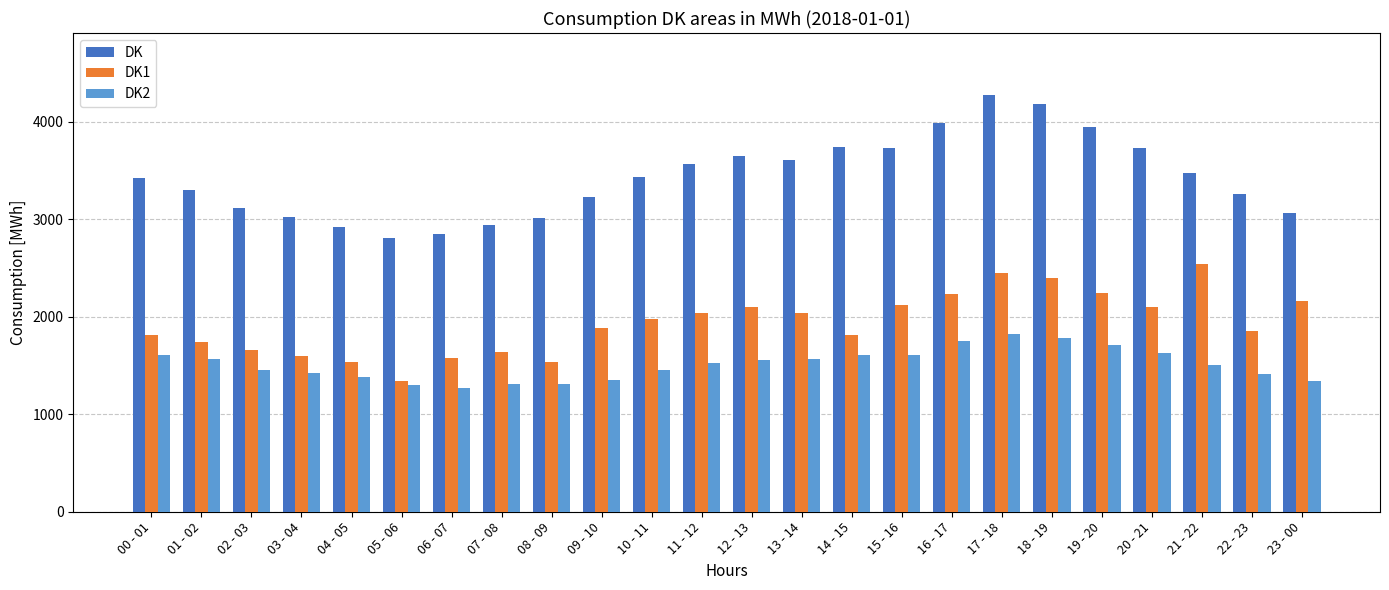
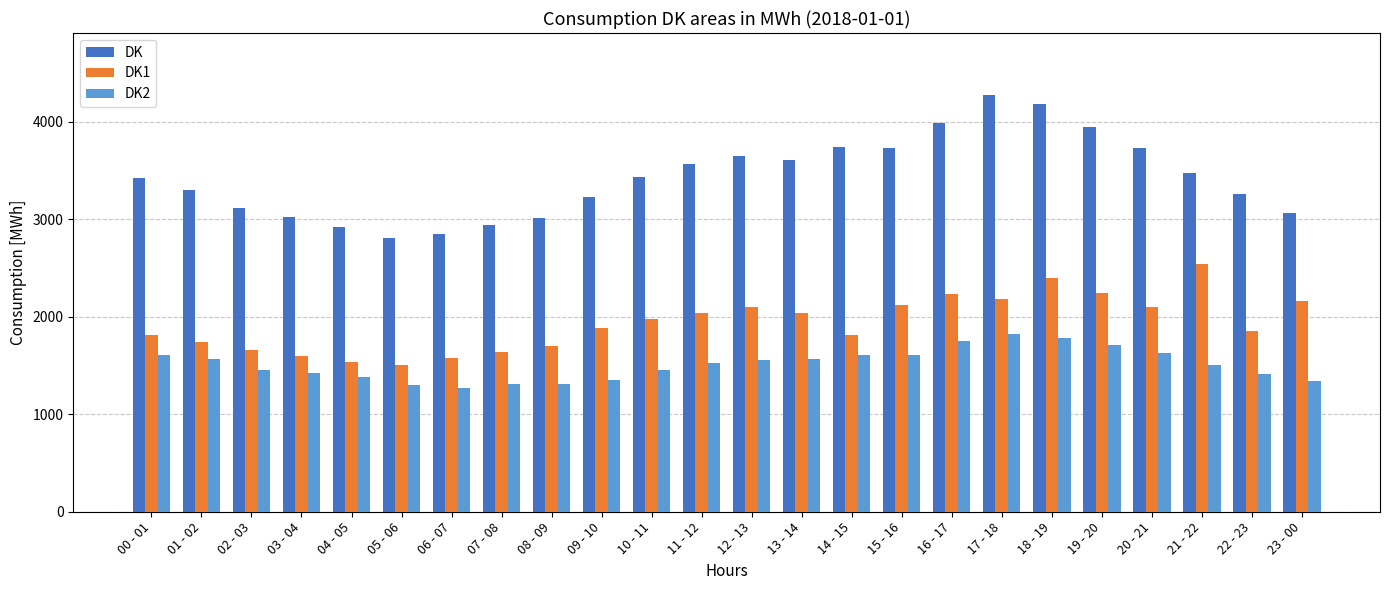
DK1, 05 - 06: 1300 -> 1500
DK1, 08 - 09: 1500 -> 1700
DK1, 17 - 18: 2400 -> 2200
